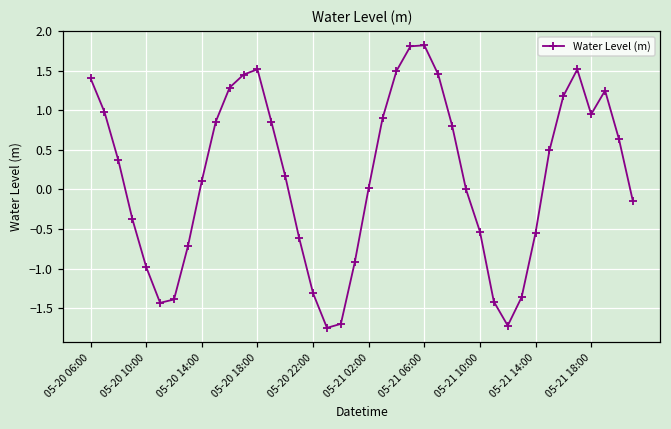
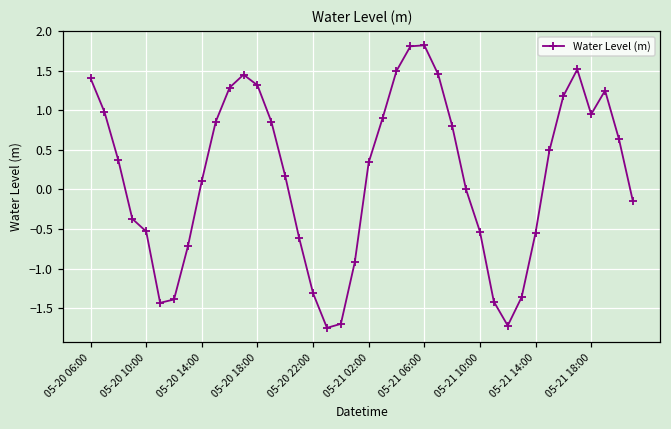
05-20 10:00: -1.0 -> -0.5
05-20 18:00: 1.5 -> 1.3
05-21 02:00: 0.0 -> 0.3
